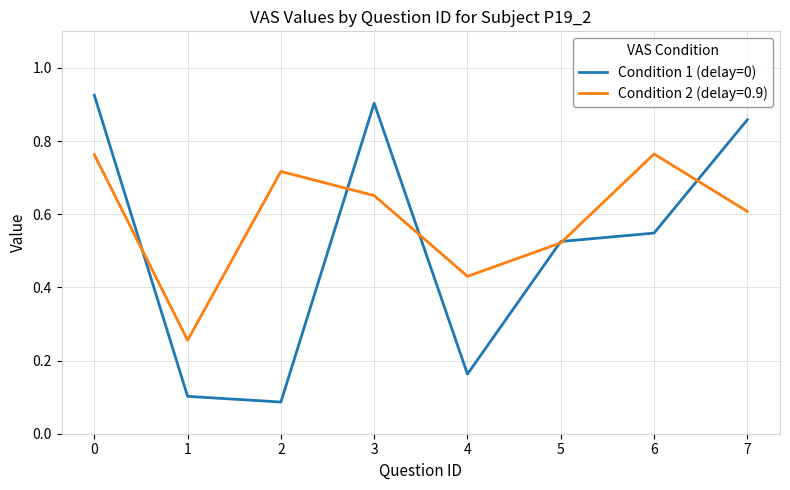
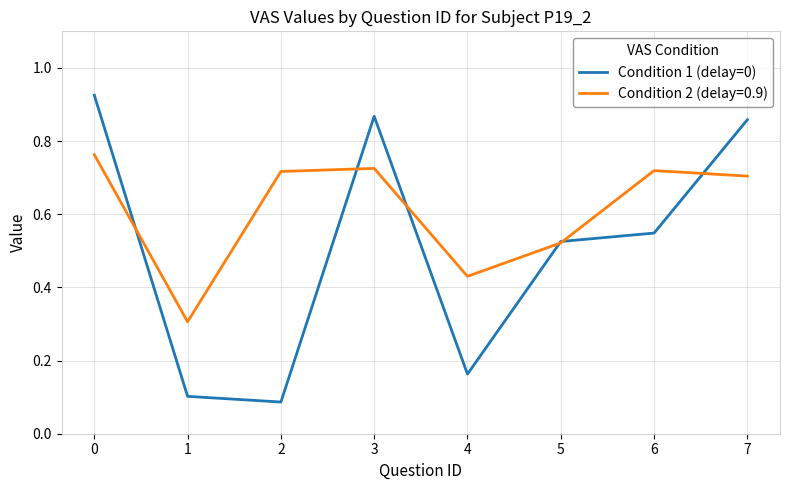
Condition 2 (delay=0.9), 1: 0.26 -> 0.31
Condition 1 (delay=0), 3: 0.90 -> 0.87
Condition 2 (delay=0.9), 3: 0.65 -> 0.73
Condition 2 (delay=0.9), 6: 0.76 -> 0.72
Condition 2 (delay=0.9), 7: 0.61 -> 0.70
